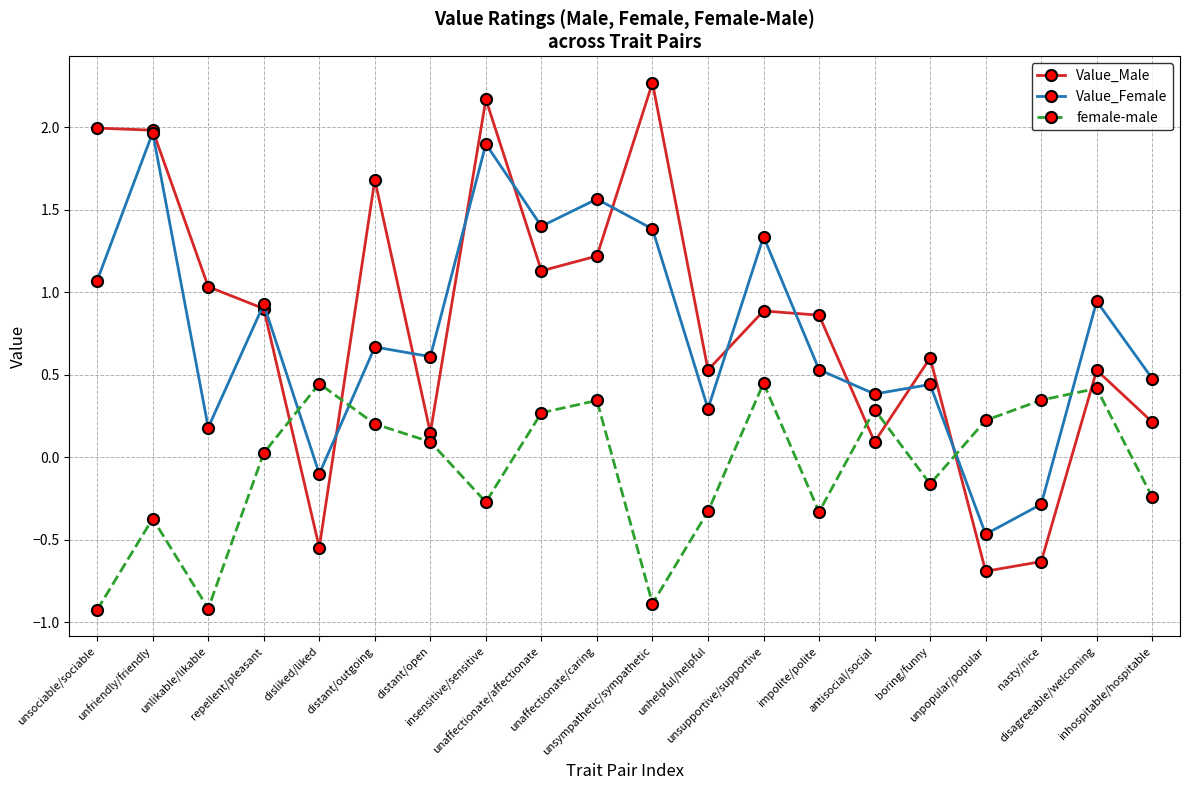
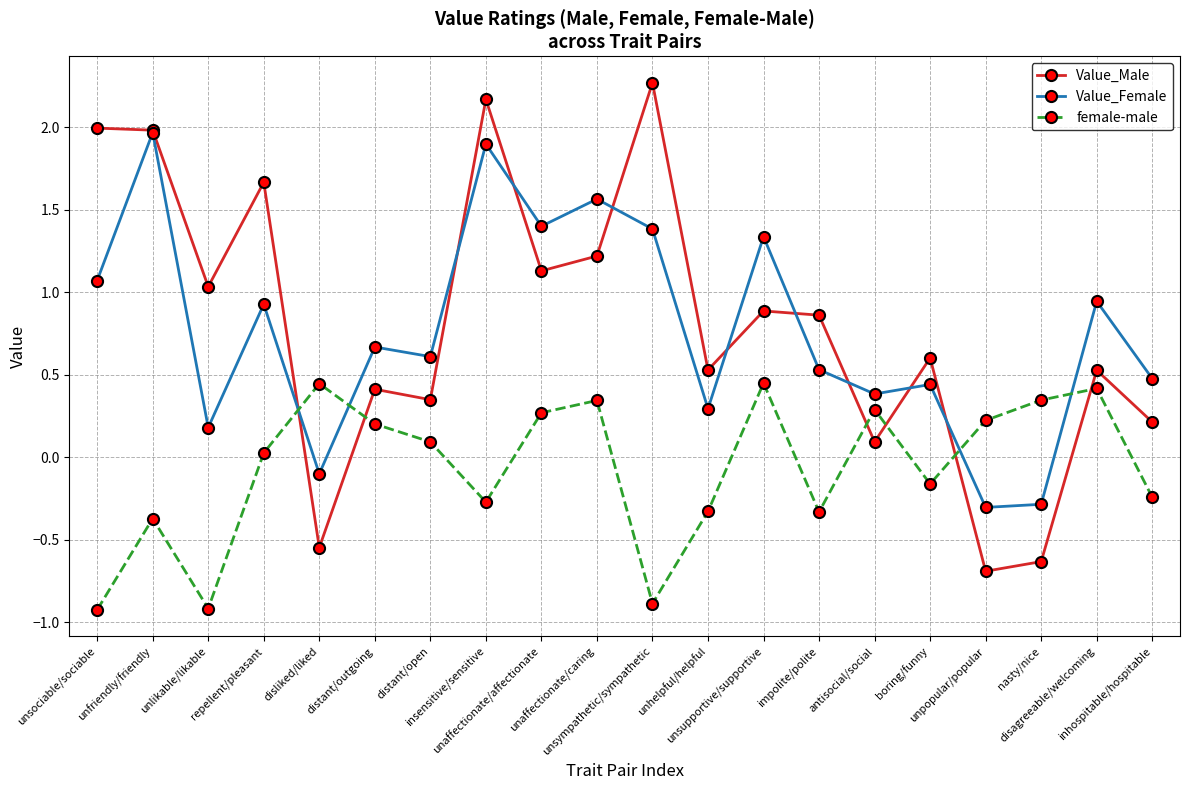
Value_Male, repellent/pleasant: 0.90 -> 1.67
Value_Male, distant/outgoing: 1.68 -> 0.41
Value_Male, distant/open: 0.15 -> 0.35
Value_Female, unpopular/popular: -0.47 -> -0.30
